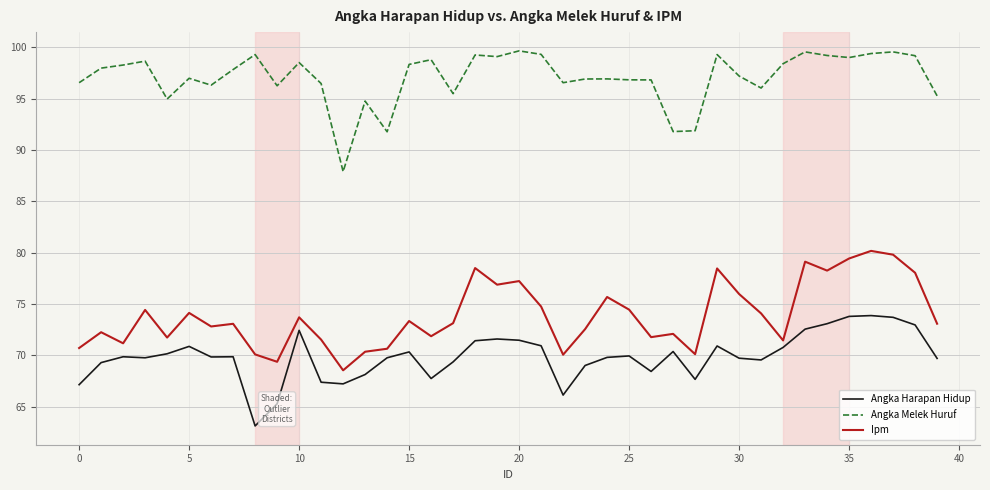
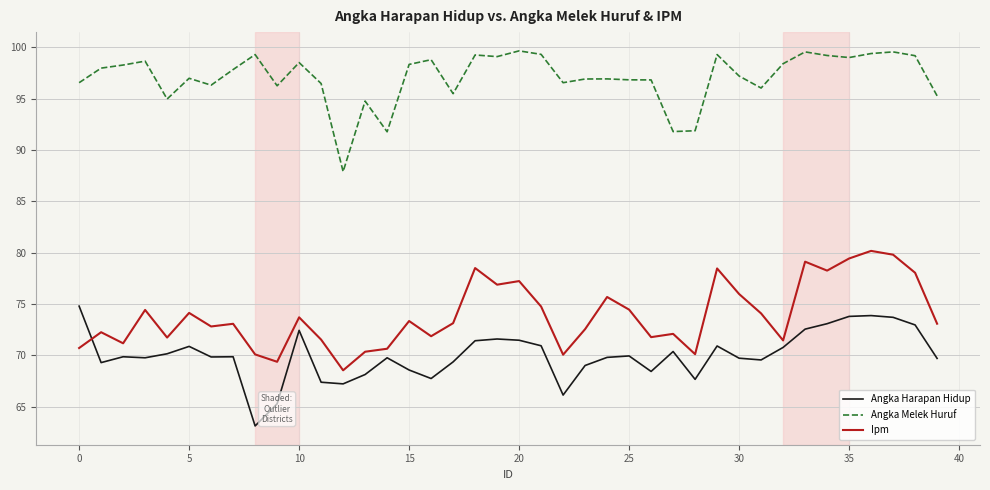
Angka Harapan Hidup, 0: 67.1 -> 74.8
Angka Harapan Hidup, 15: 70.3 -> 68.6
